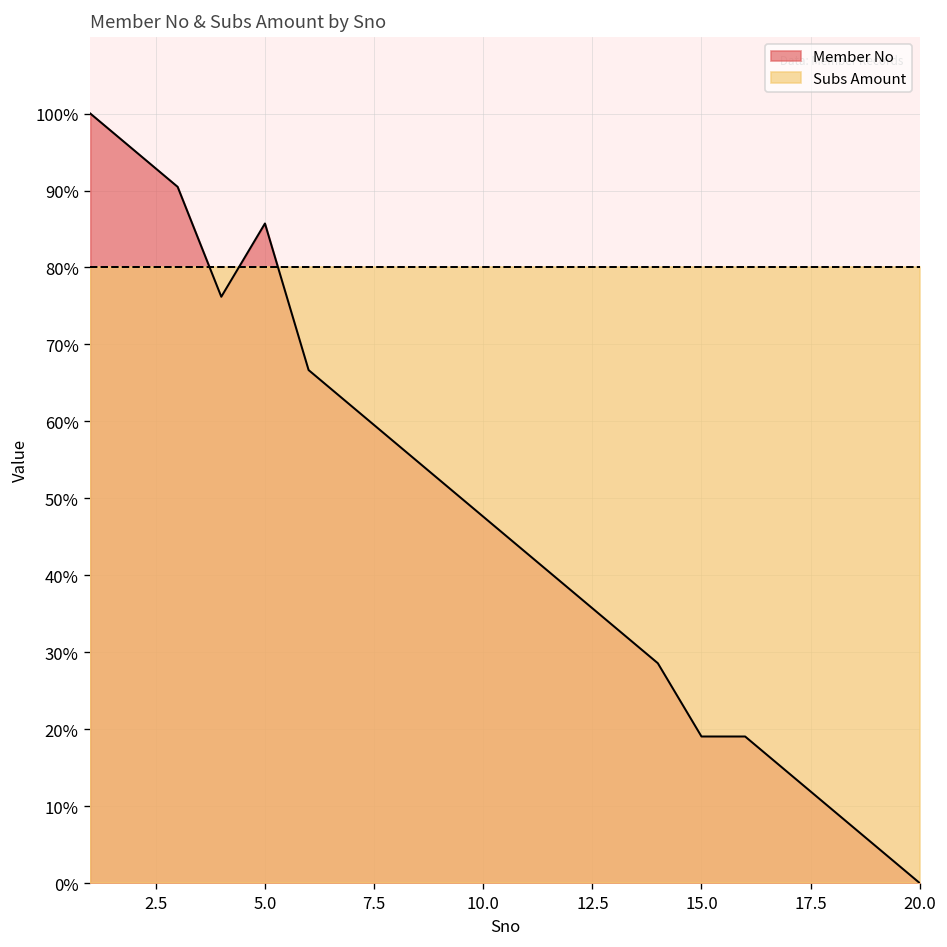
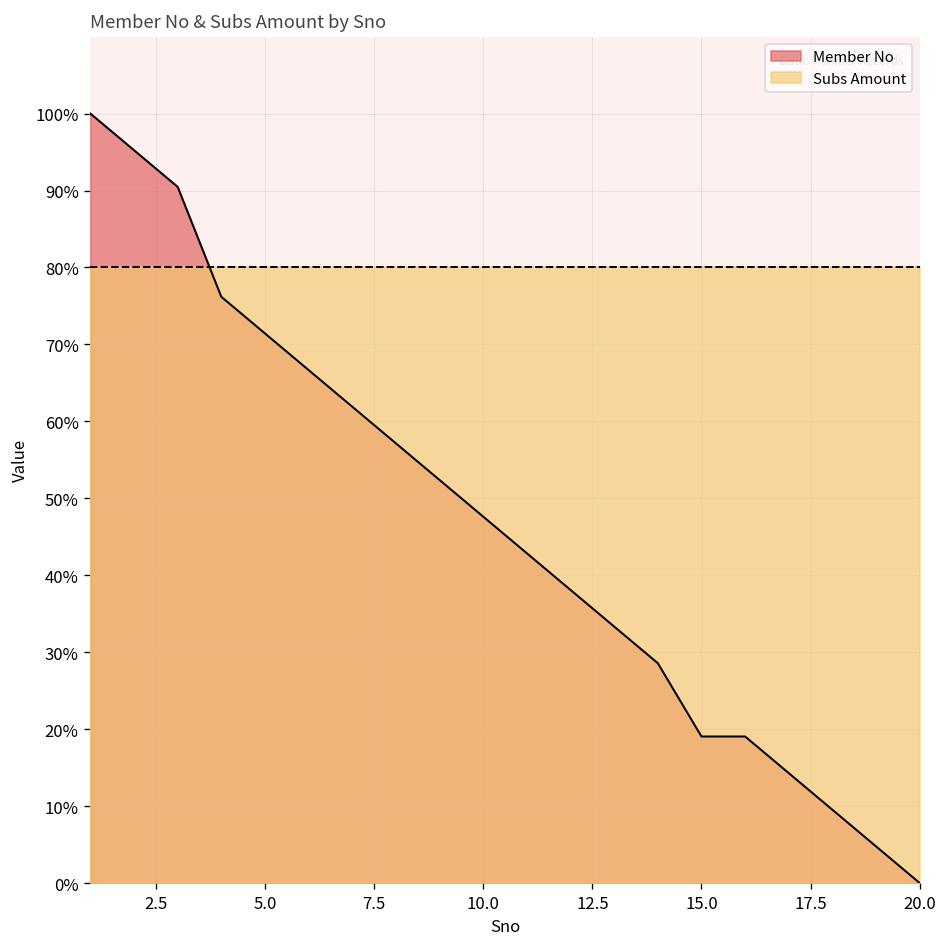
Member No, 5.0: 86% -> 71%
